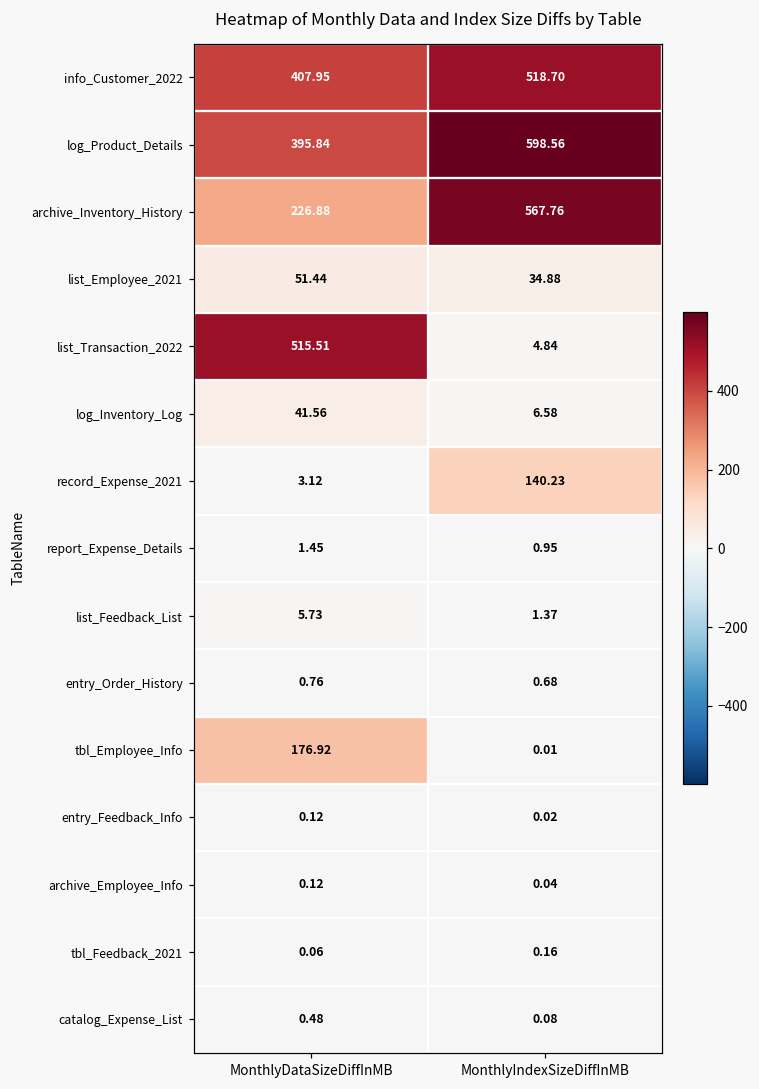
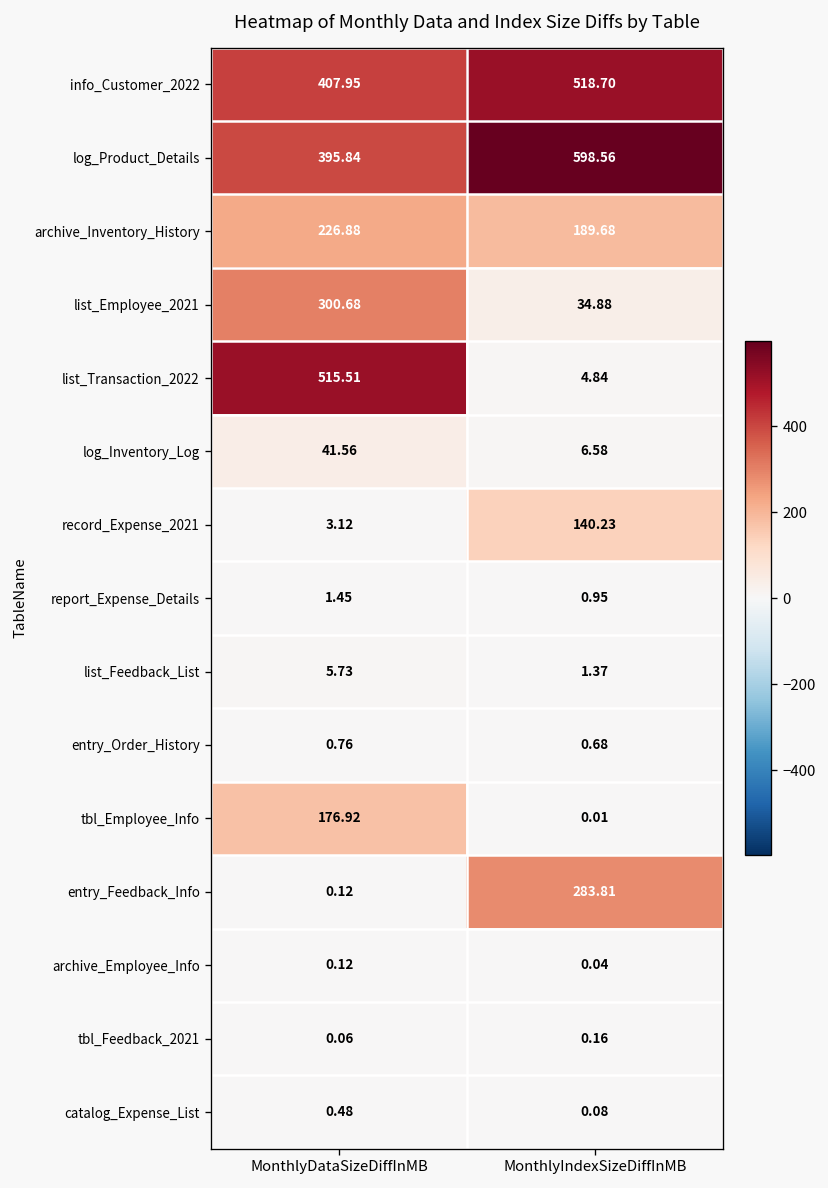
archive_Inventory_History, MonthlyIndexSizeDiffInMB: 567.76 -> 189.68
list_Employee_2021, MonthlyDataSizeDiffInMB: 51.44 -> 300.68
entry_Feedback_Info, MonthlyIndexSizeDiffInMB: 0.02 -> 283.81
